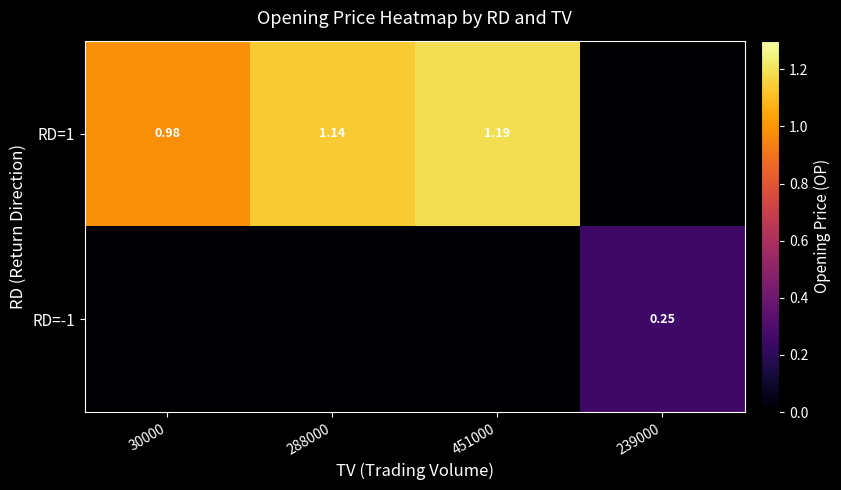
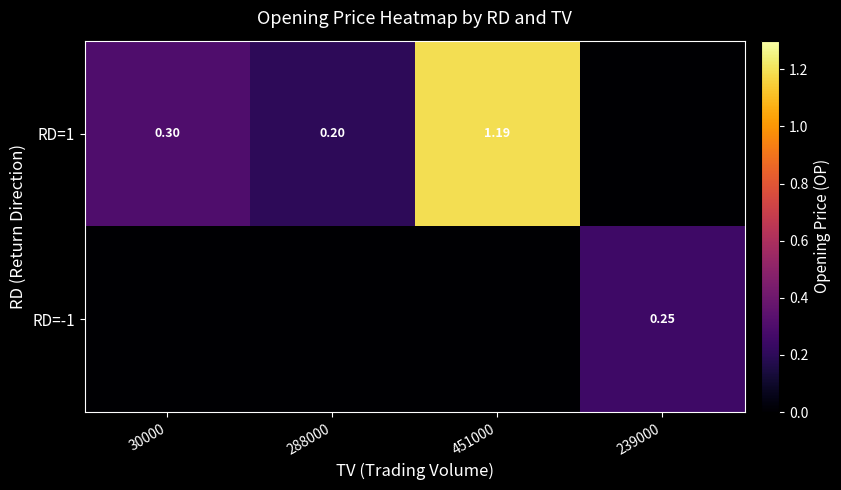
RD=1, 30000: 0.98 -> 0.30
RD=1, 288000: 1.14 -> 0.20
